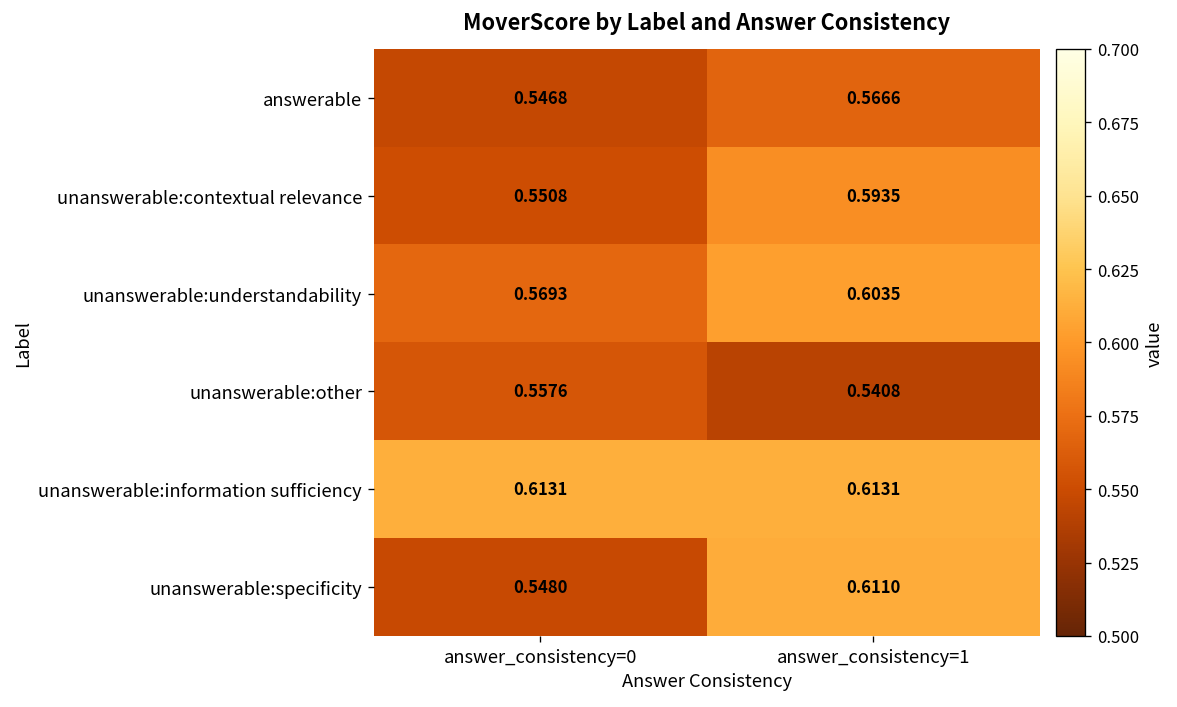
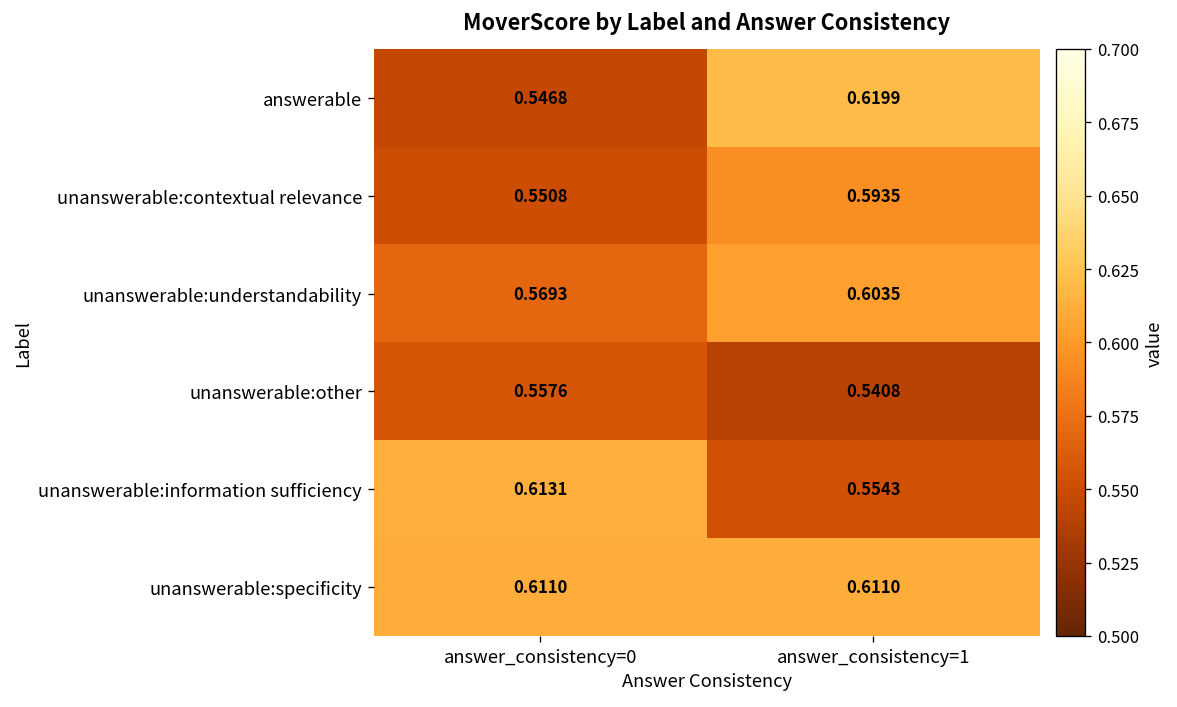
answerable, answer_consistency=1: 0.5666 -> 0.6199
unanswerable:information sufficiency, answer_consistency=1: 0.6131 -> 0.5543
unanswerable:specificity, answer_consistency=0: 0.5480 -> 0.6110
